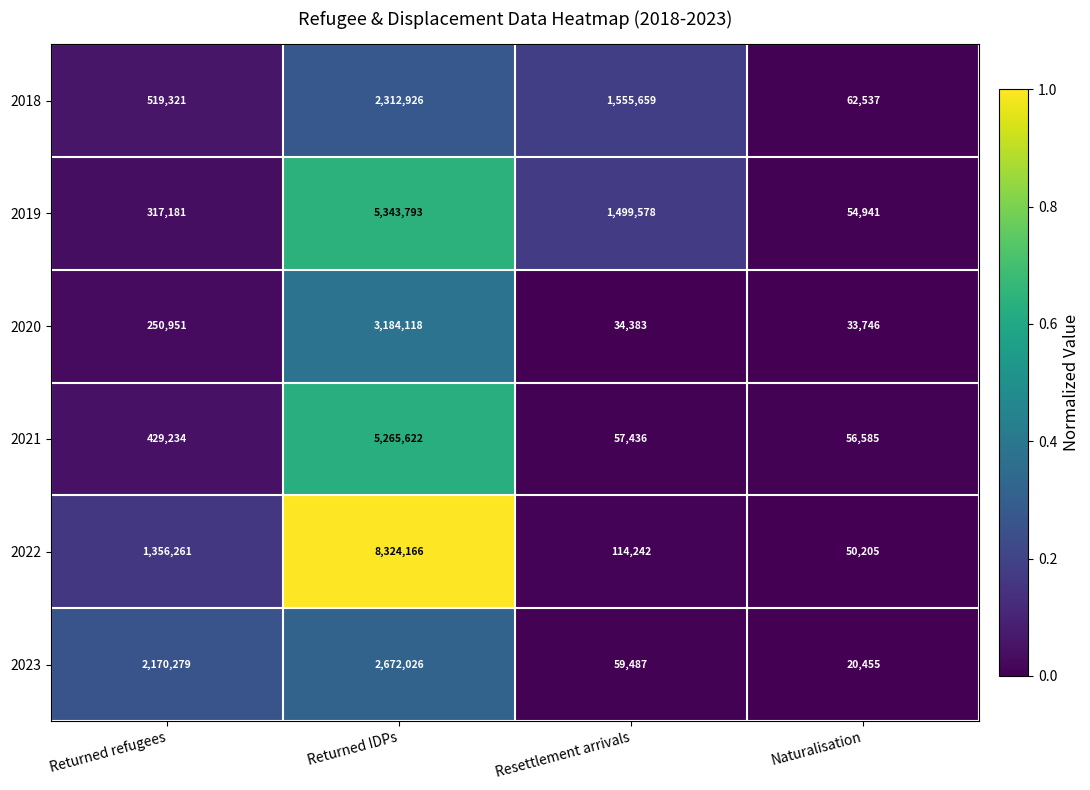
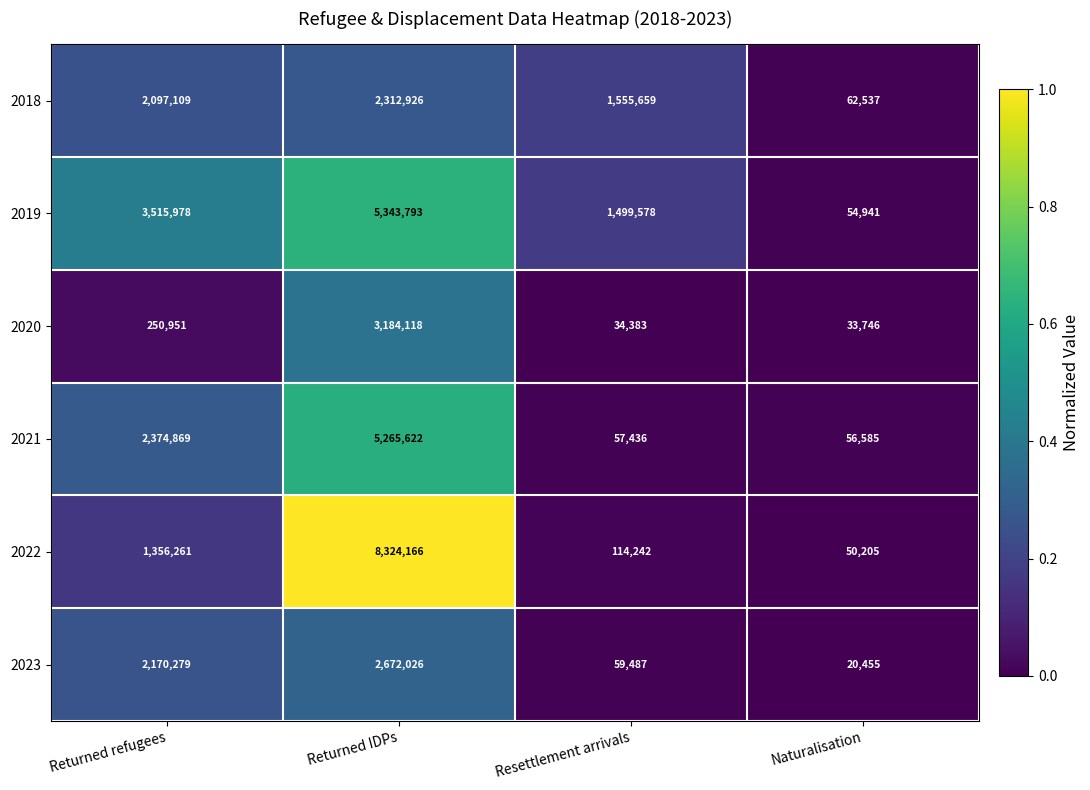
2018, Returned refugees: 519,321 -> 2,097,109
2019, Returned refugees: 317,181 -> 3,515,978
2021, Returned refugees: 429,234 -> 2,374,869
